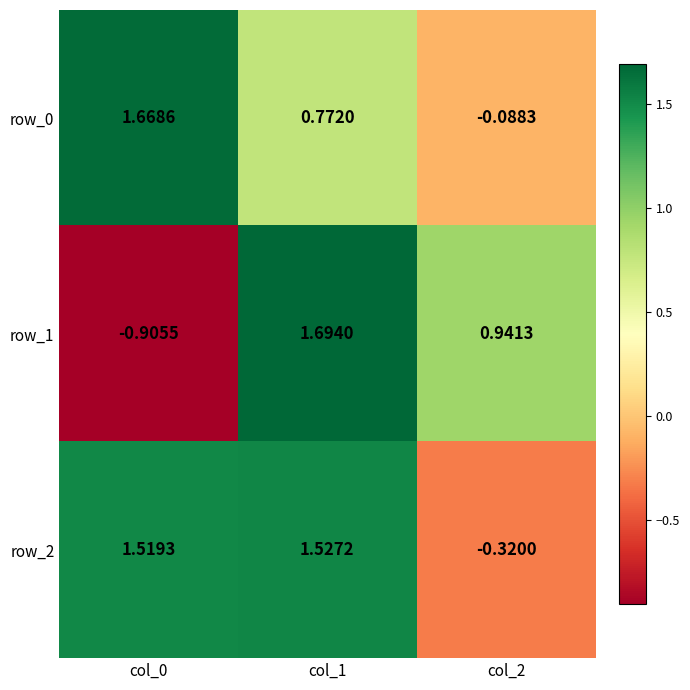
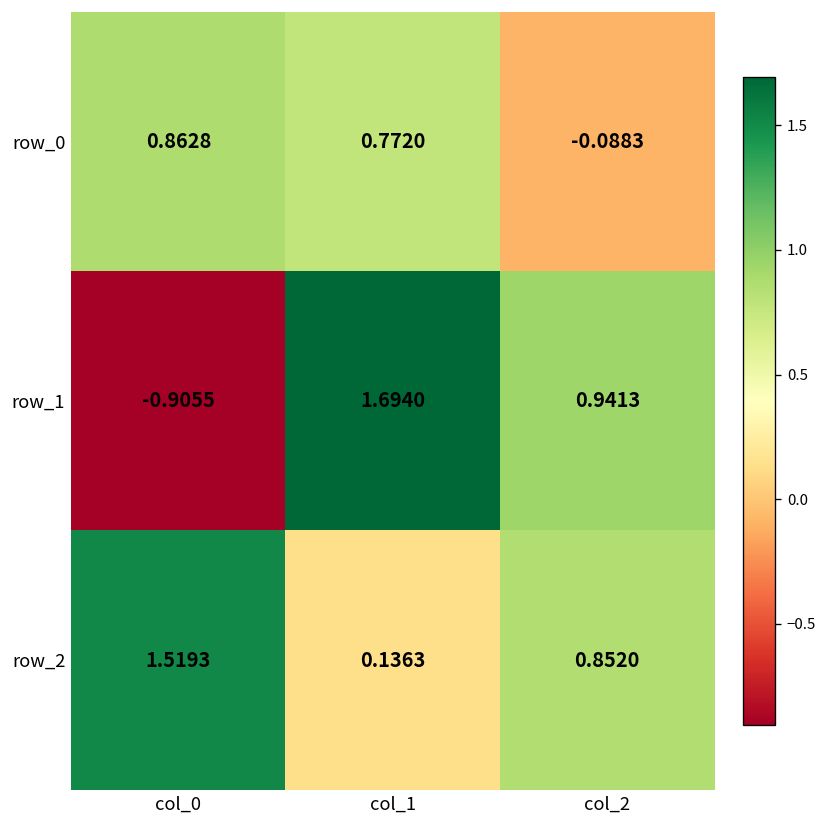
row_0, col_0: 1.6686 -> 0.8628
row_2, col_1: 1.5272 -> 0.1363
row_2, col_2: -0.3200 -> 0.8520
